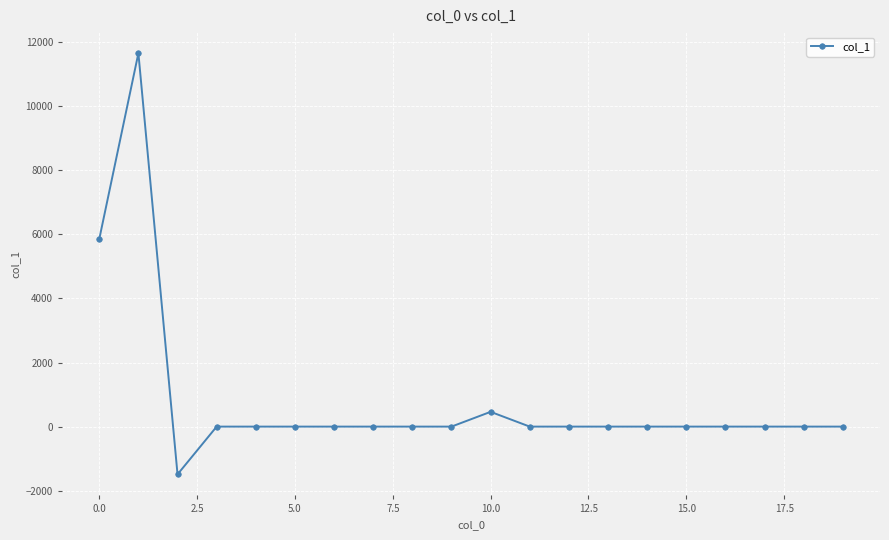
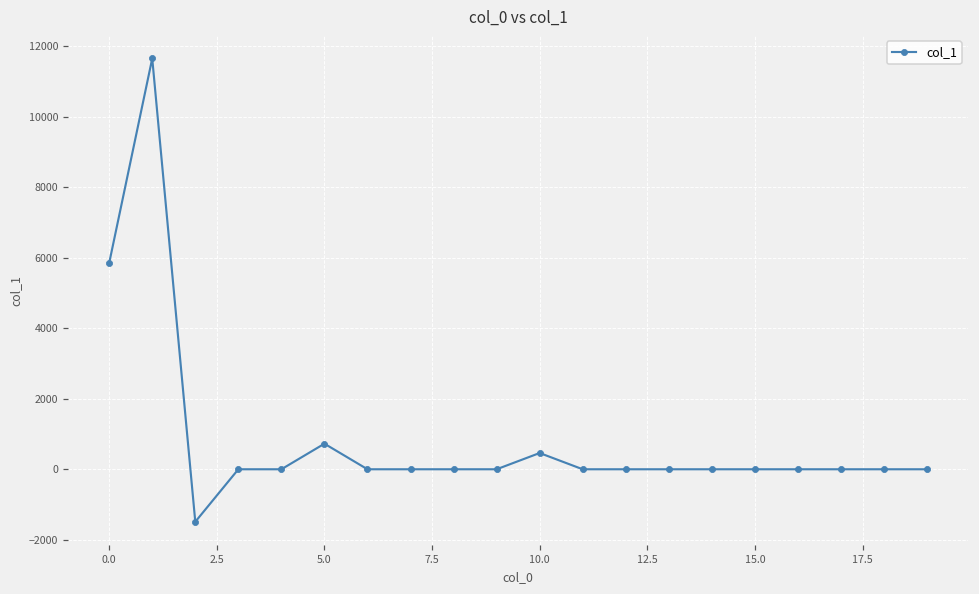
5.0: 0 -> 700
